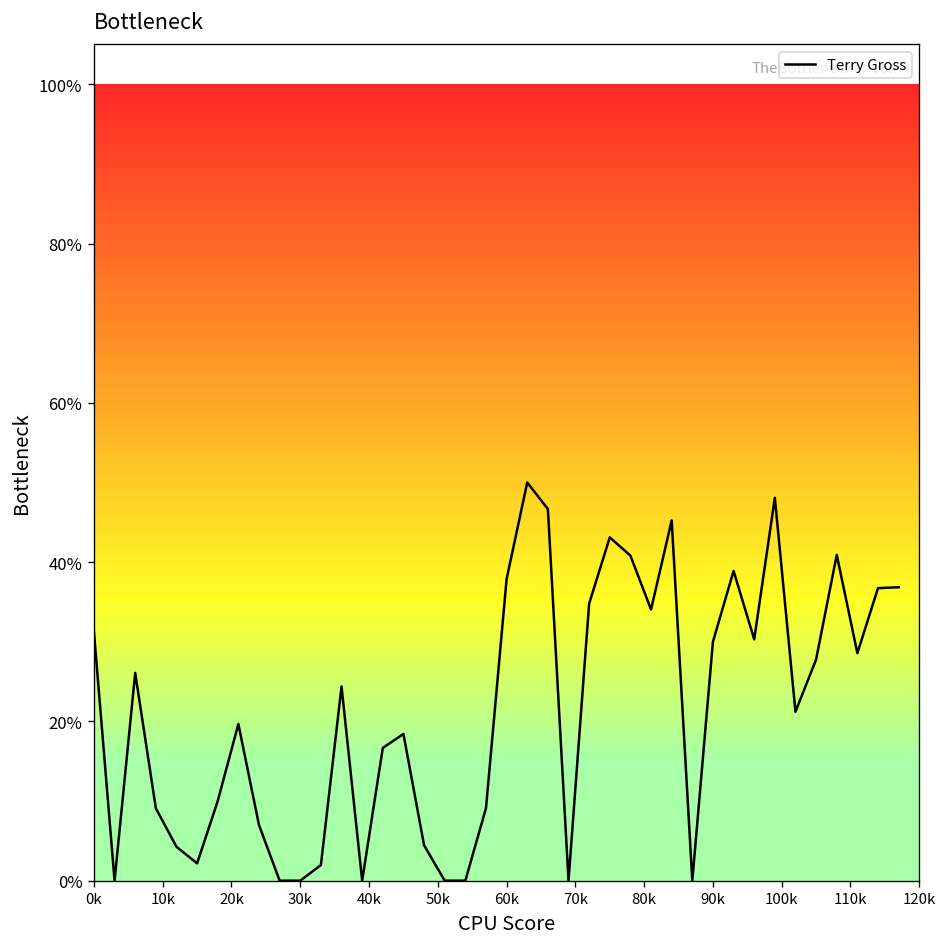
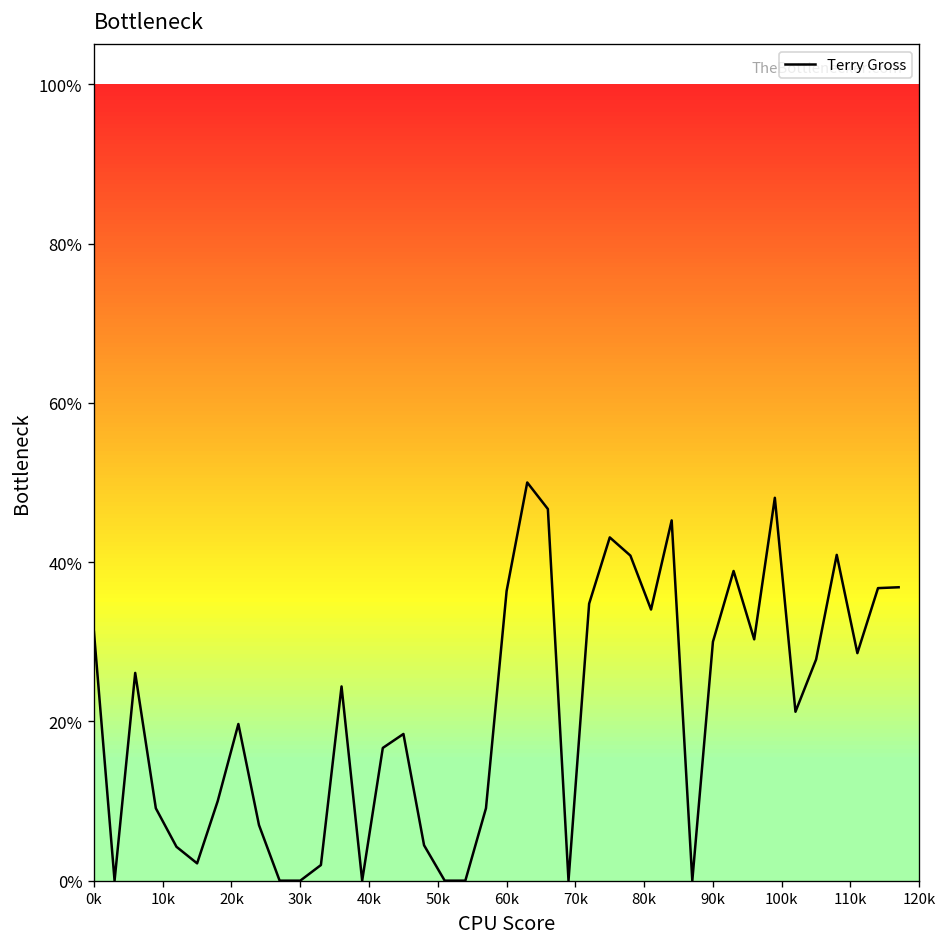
60k: 38% -> 36%
